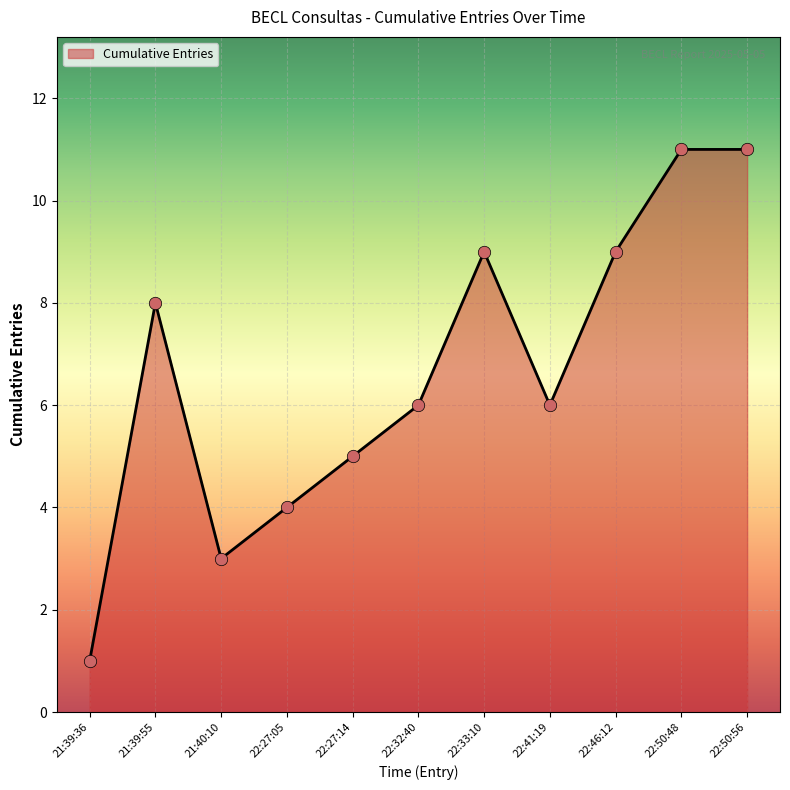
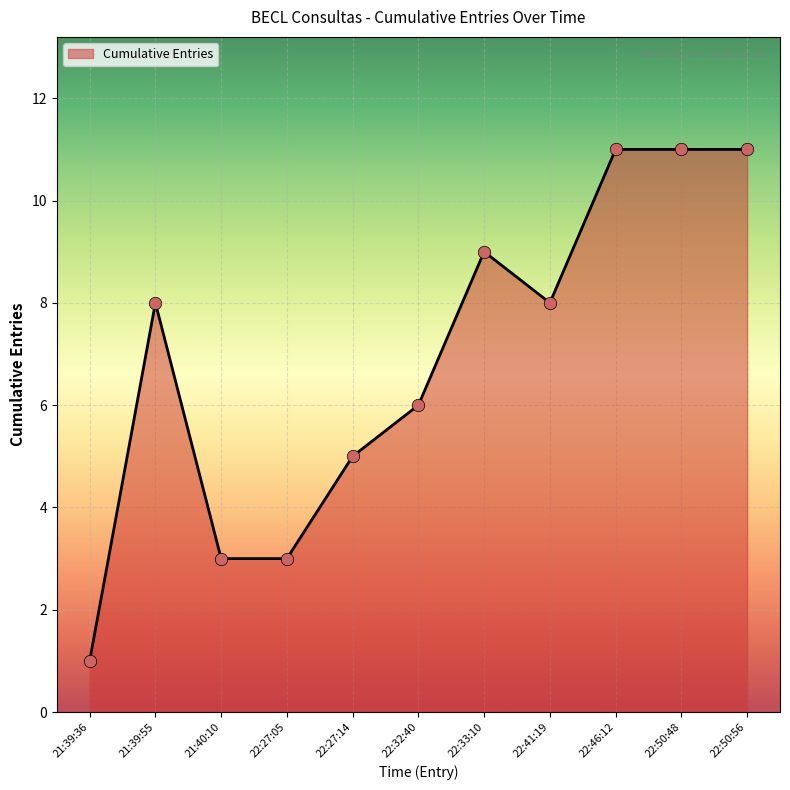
22:27:05: 4 -> 3
22:41:19: 6 -> 8
22:46:12: 9 -> 11
